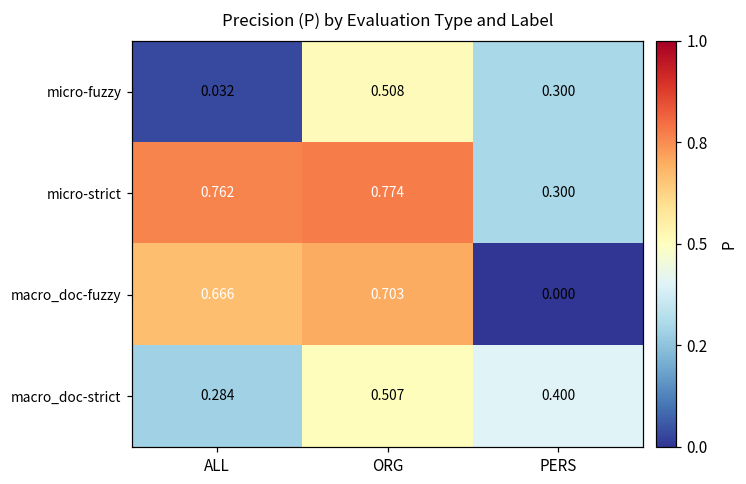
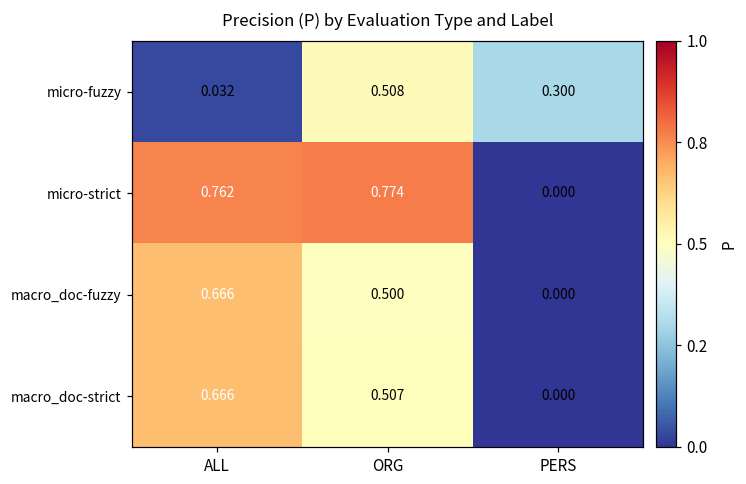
micro-strict, PERS: 0.300 -> 0.000
macro_doc-fuzzy, ORG: 0.703 -> 0.500
macro_doc-strict, ALL: 0.284 -> 0.666
macro_doc-strict, PERS: 0.400 -> 0.000
